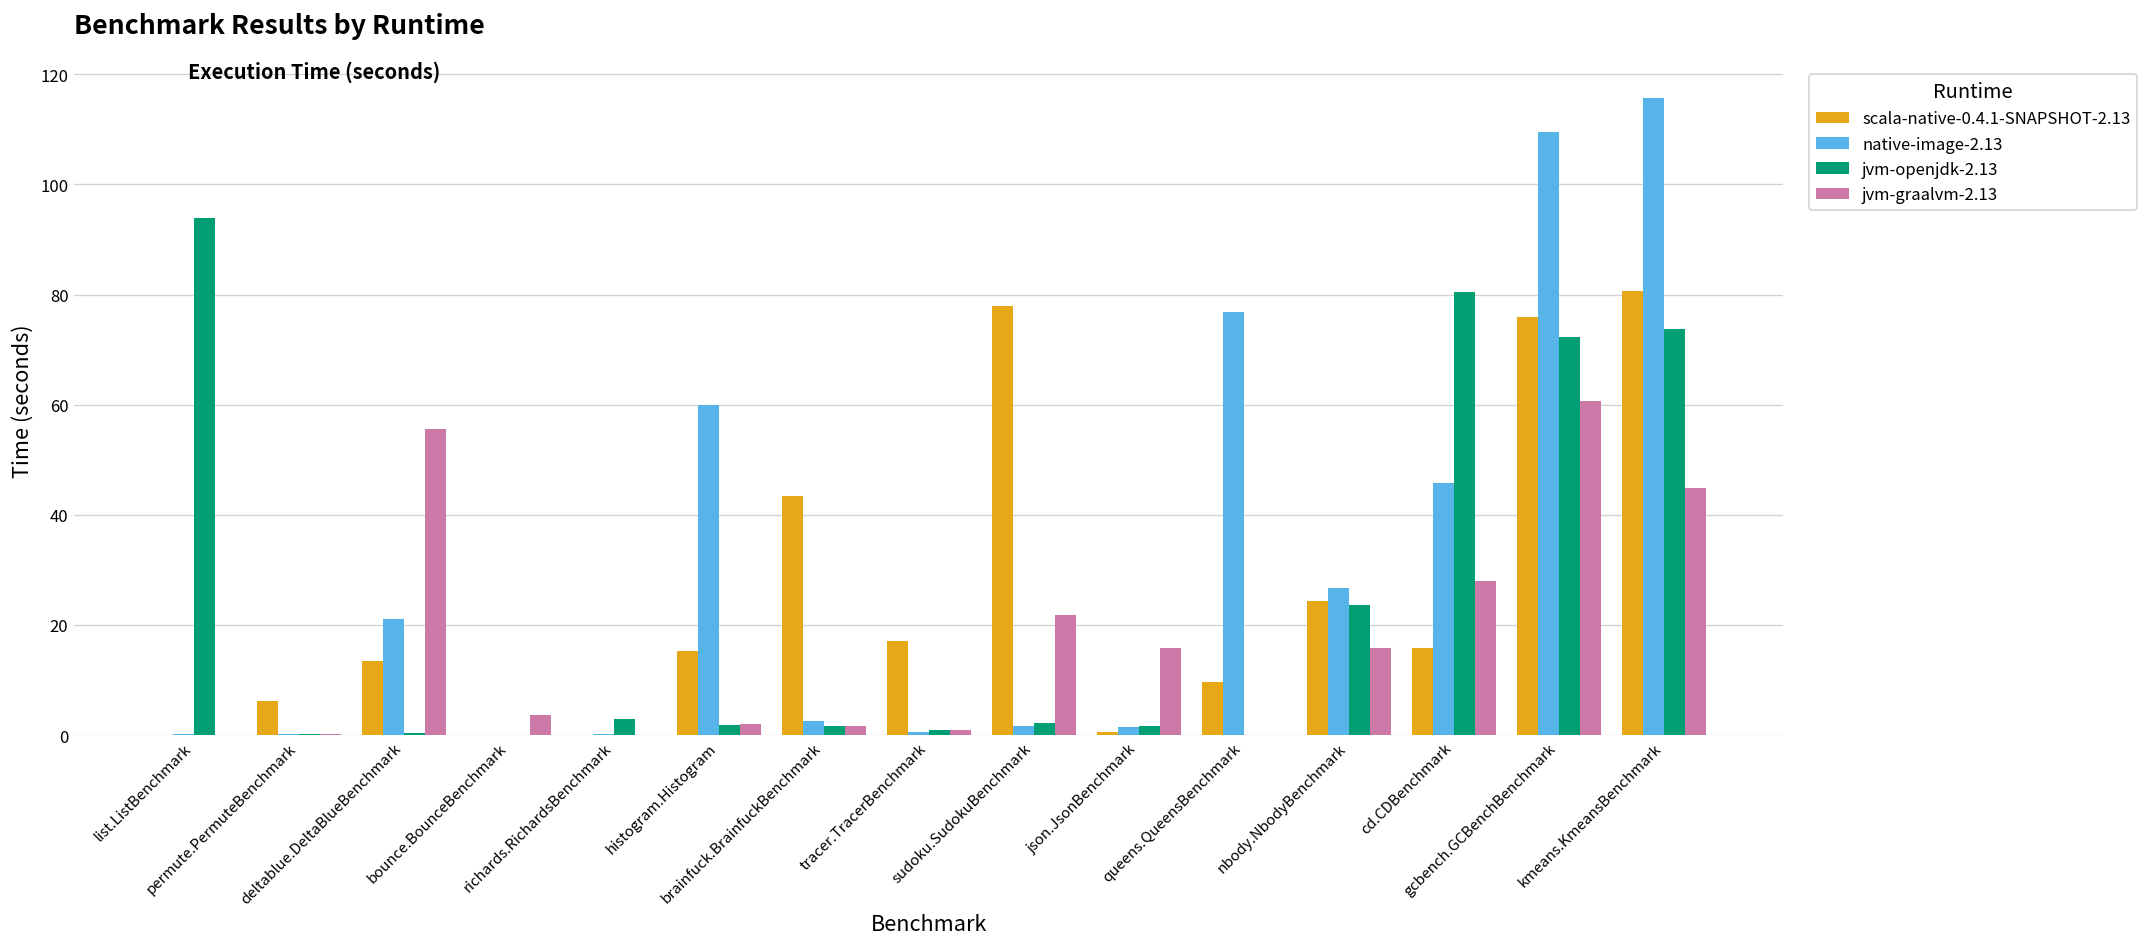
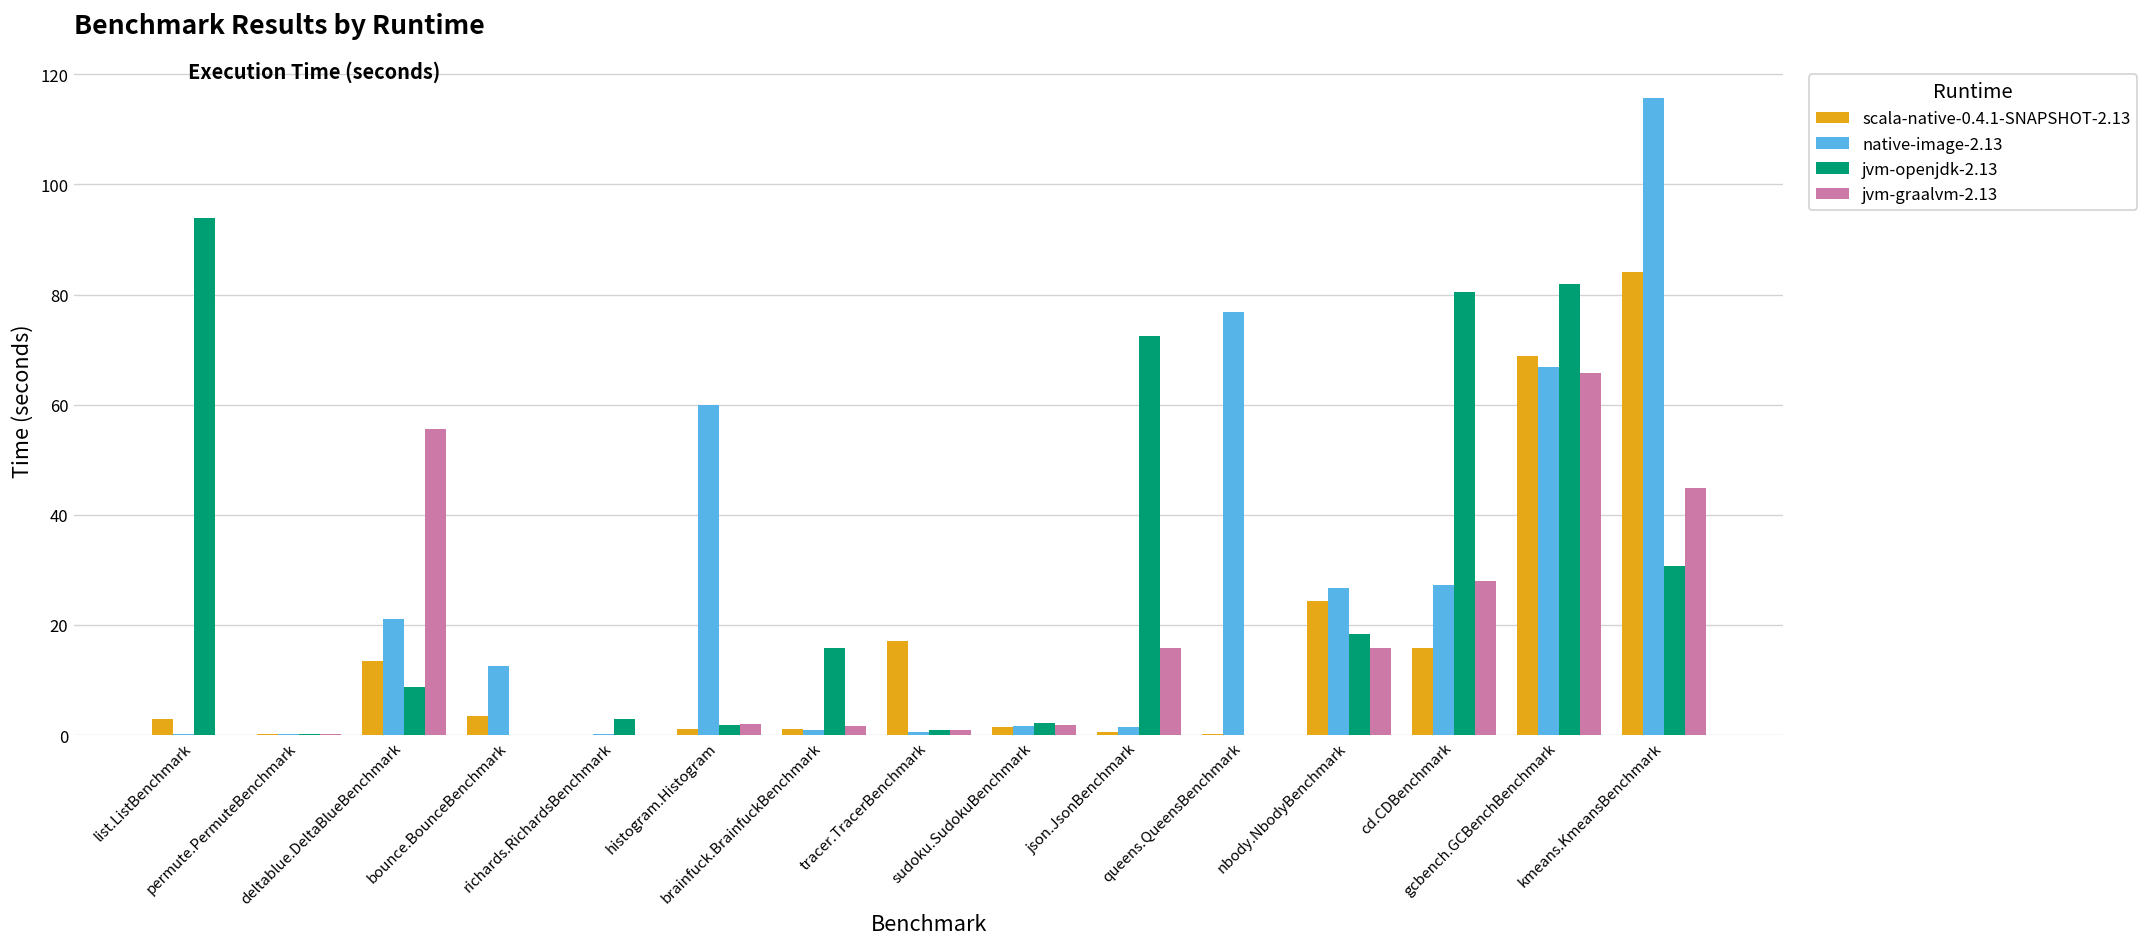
scala-native-0.4.1-SNAPSHOT-2.13, list.ListBenchmark: 0 -> 3
scala-native-0.4.1-SNAPSHOT-2.13, permute.PermuteBenchmark: 6 -> 0
jvm-openjdk-2.13, deltablue.DeltaBlueBenchmark: 0 -> 9
scala-native-0.4.1-SNAPSHOT-2.13, bounce.BounceBenchmark: 0 -> 3
native-image-2.13, bounce.BounceBenchmark: 0 -> 13
jvm-graalvm-2.13, bounce.BounceBenchmark: 4 -> 0
scala-native-0.4.1-SNAPSHOT-2.13, histogram.Histogram: 15 -> 1
scala-native-0.4.1-SNAPSHOT-2.13, brainfuck.BrainfuckBenchmark: 43 -> 1
native-image-2.13, brainfuck.BrainfuckBenchmark: 3 -> 1
jvm-openjdk-2.13, brainfuck.BrainfuckBenchmark: 2 -> 16
scala-native-0.4.1-SNAPSHOT-2.13, sudoku.SudokuBenchmark: 78 -> 1
jvm-graalvm-2.13, sudoku.SudokuBenchmark: 22 -> 2
jvm-openjdk-2.13, json.JsonBenchmark: 2 -> 73
scala-native-0.4.1-SNAPSHOT-2.13, queens.QueensBenchmark: 10 -> 0
jvm-openjdk-2.13, nbody.NbodyBenchmark: 24 -> 18
native-image-2.13, cd.CDBenchmark: 46 -> 27
scala-native-0.4.1-SNAPSHOT-2.13, gcbench.GCBenchBenchmark: 76 -> 69
native-image-2.13, gcbench.GCBenchBenchmark: 109 -> 67
jvm-openjdk-2.13, gcbench.GCBenchBenchmark: 72 -> 82
jvm-graalvm-2.13, gcbench.GCBenchBenchmark: 61 -> 66
scala-native-0.4.1-SNAPSHOT-2.13, kmeans.KmeansBenchmark: 81 -> 84
jvm-openjdk-2.13, kmeans.KmeansBenchmark: 74 -> 31
